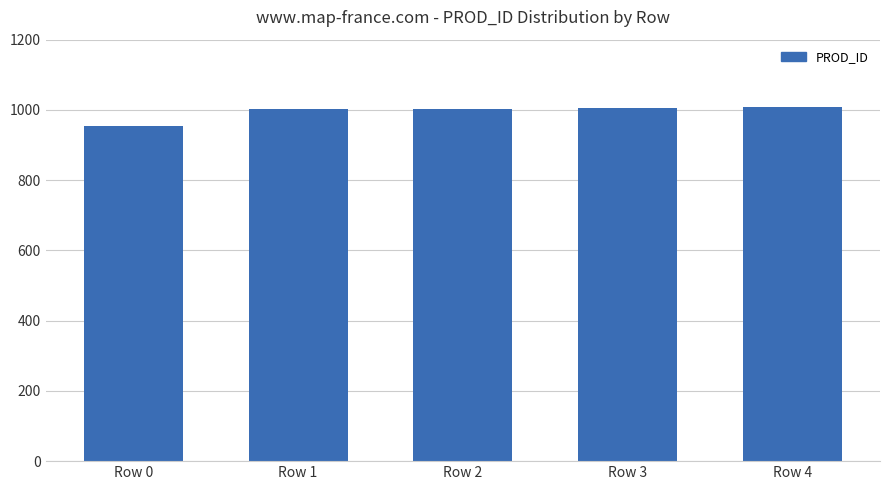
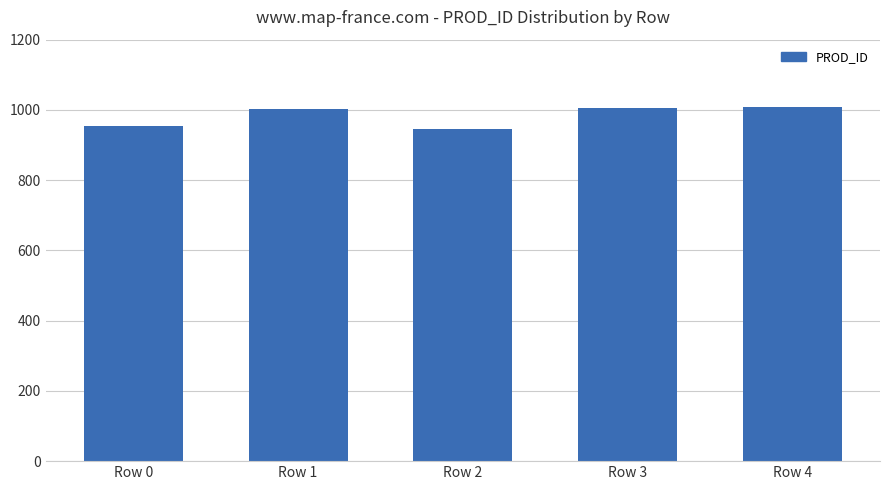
Row 2: 1000 -> 950
